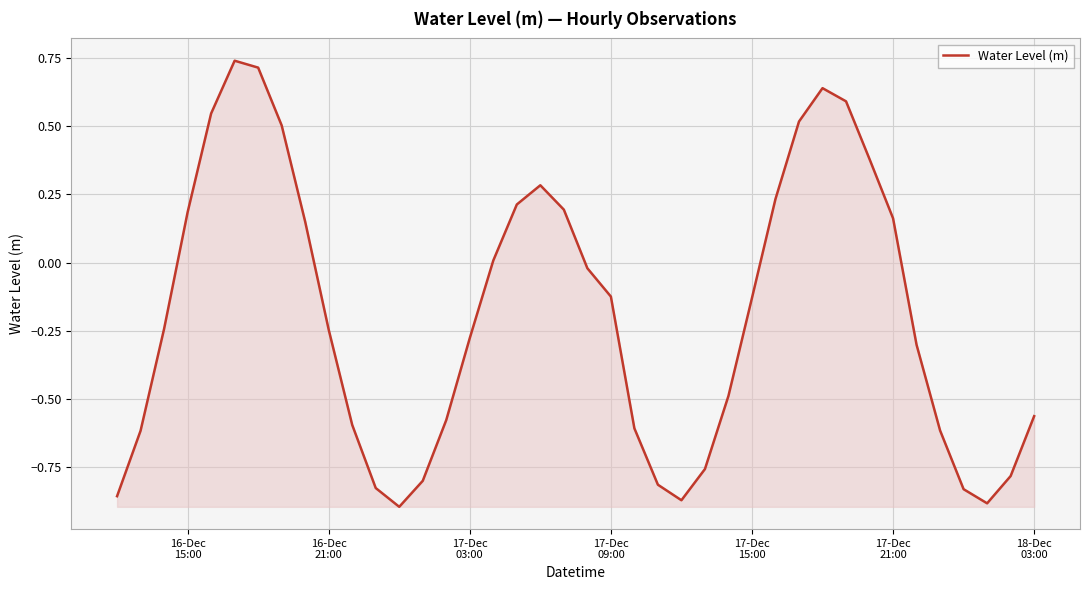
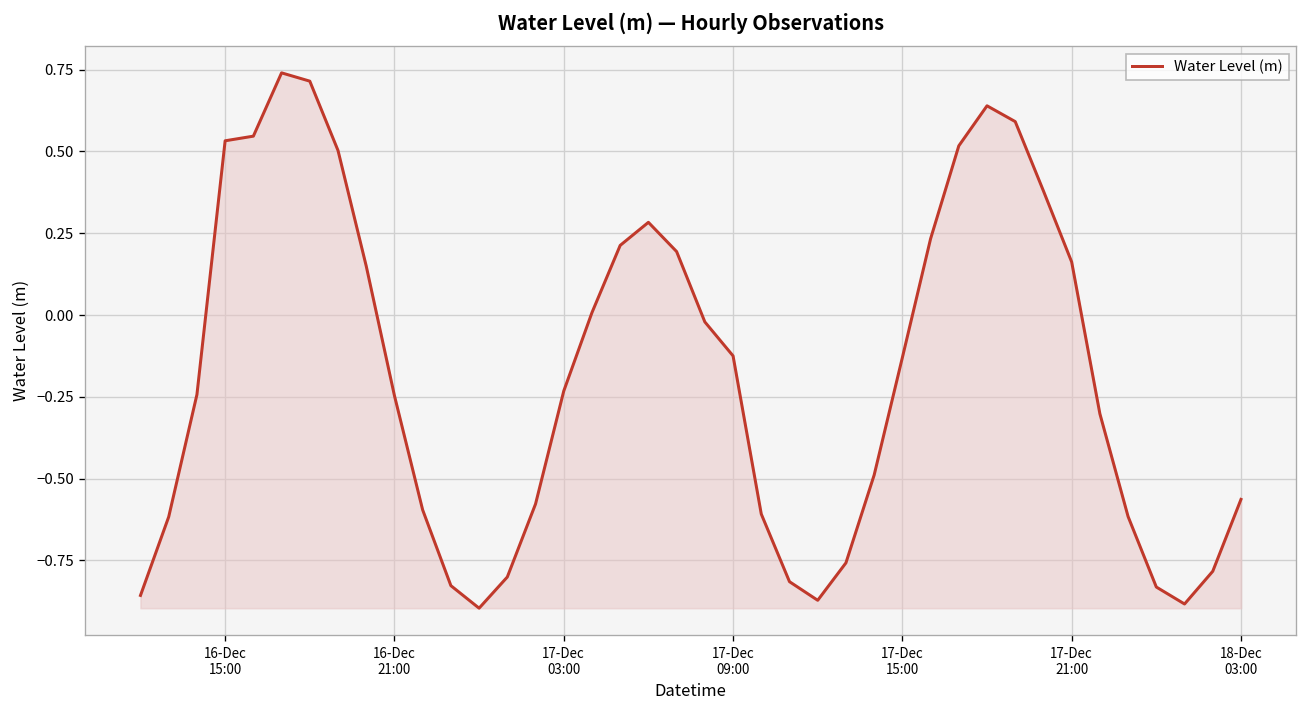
16-Dec 15:00: 0.18 -> 0.53
17-Dec 03:00: -0.28 -> -0.23
